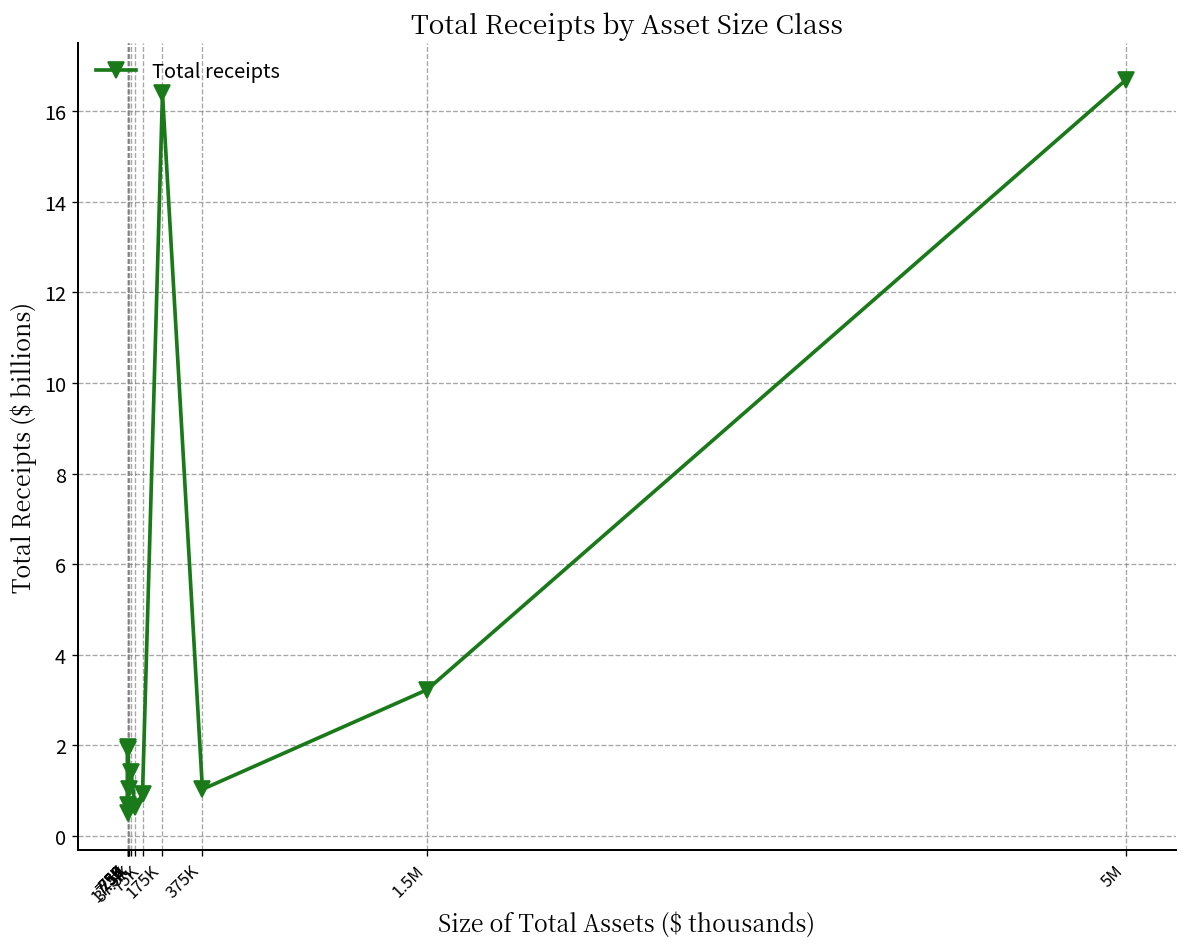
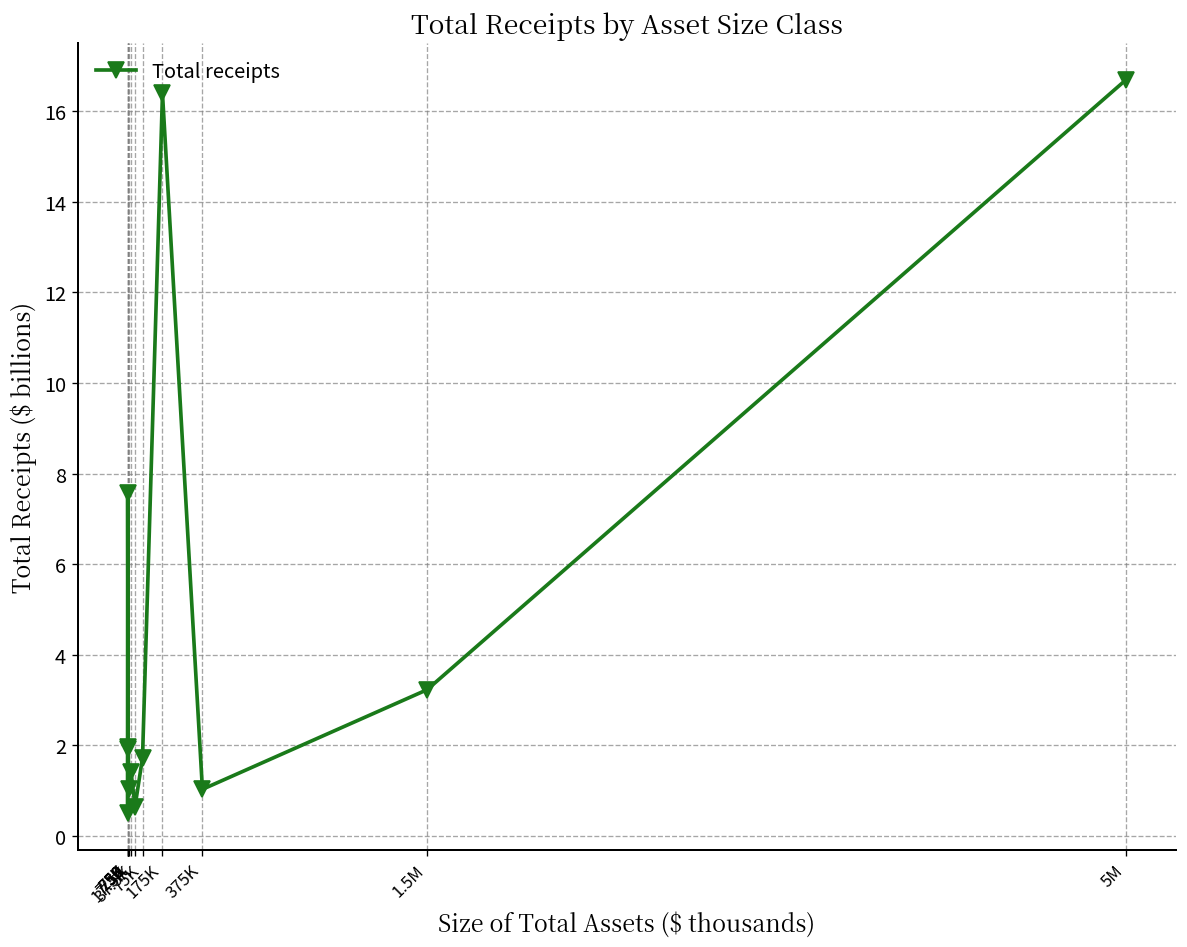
750: 0.7 -> 7.6
75K: 0.9 -> 1.7
